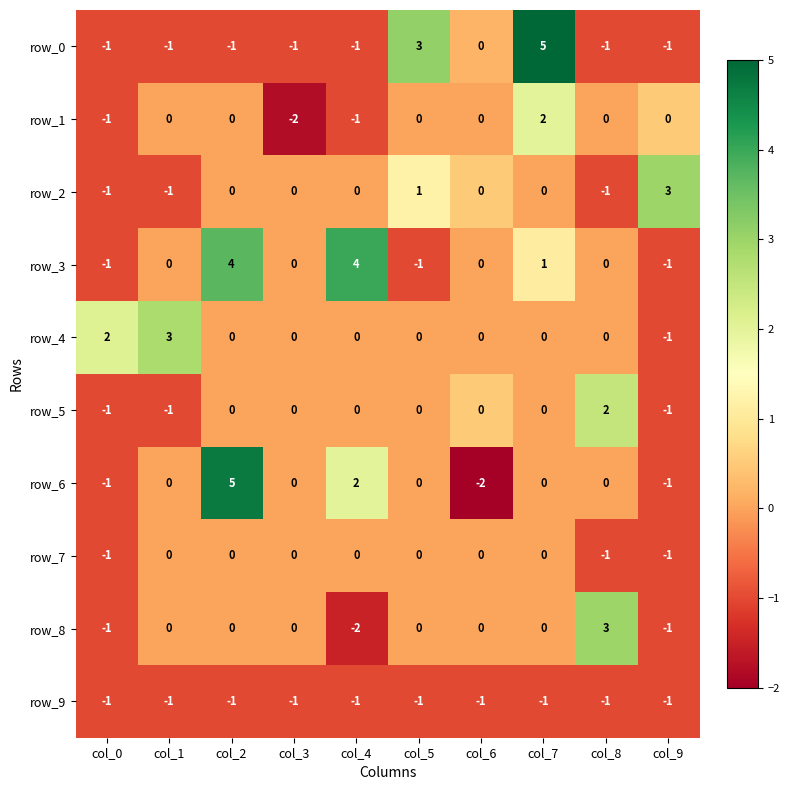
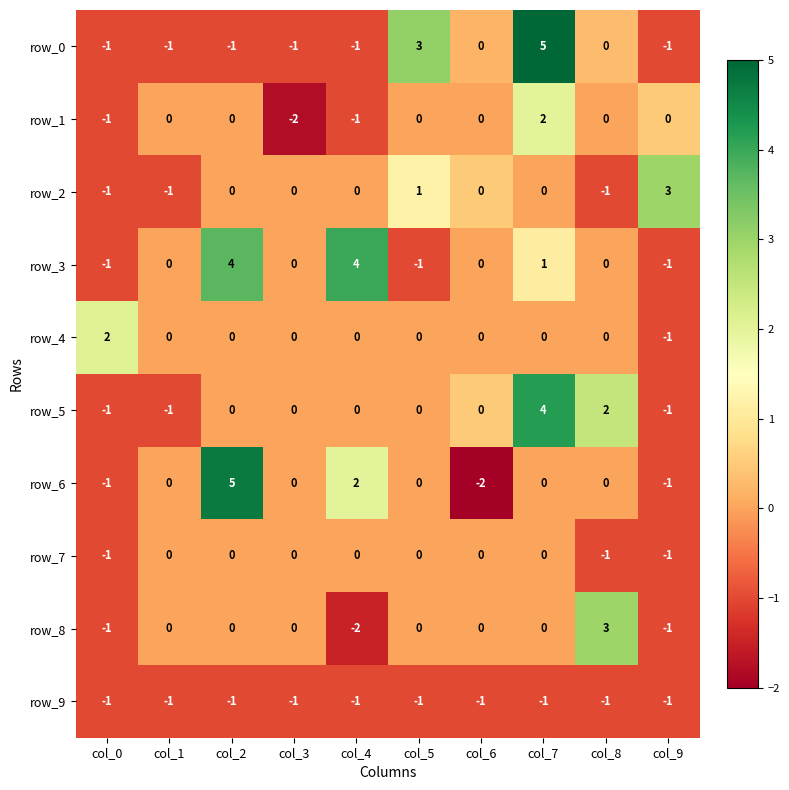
row_0, col_8: -1 -> 0
row_4, col_1: 3 -> 0
row_5, col_7: 0 -> 4
